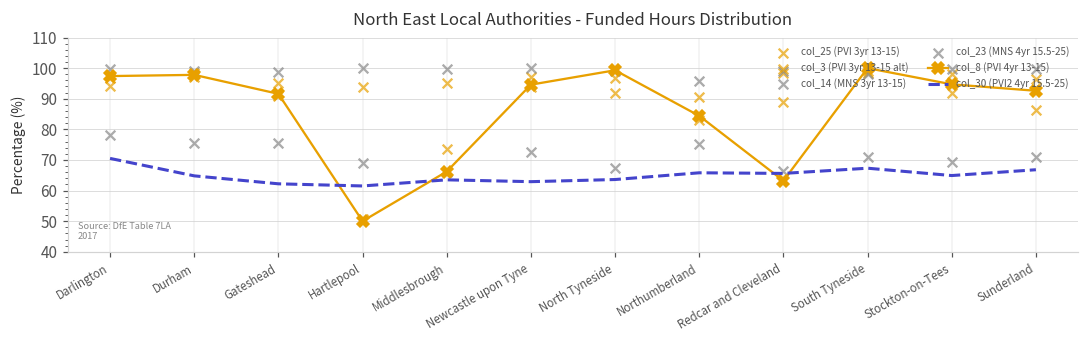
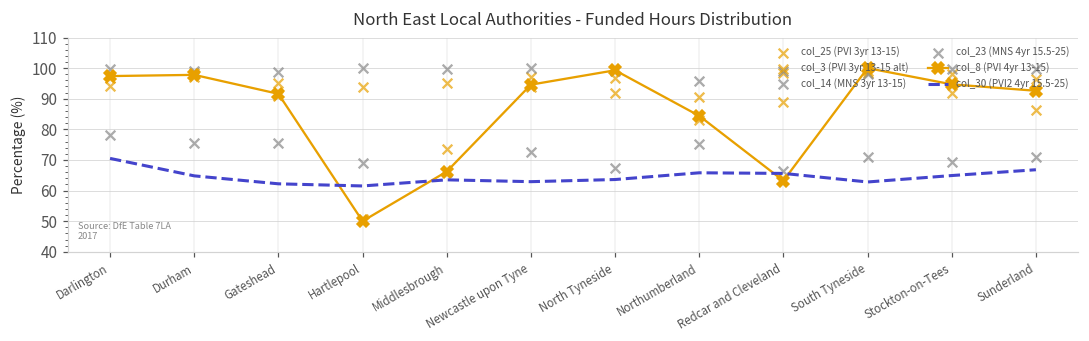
col_30 (PVI2 4yr 15.5-25), South Tyneside: 67 -> 63
